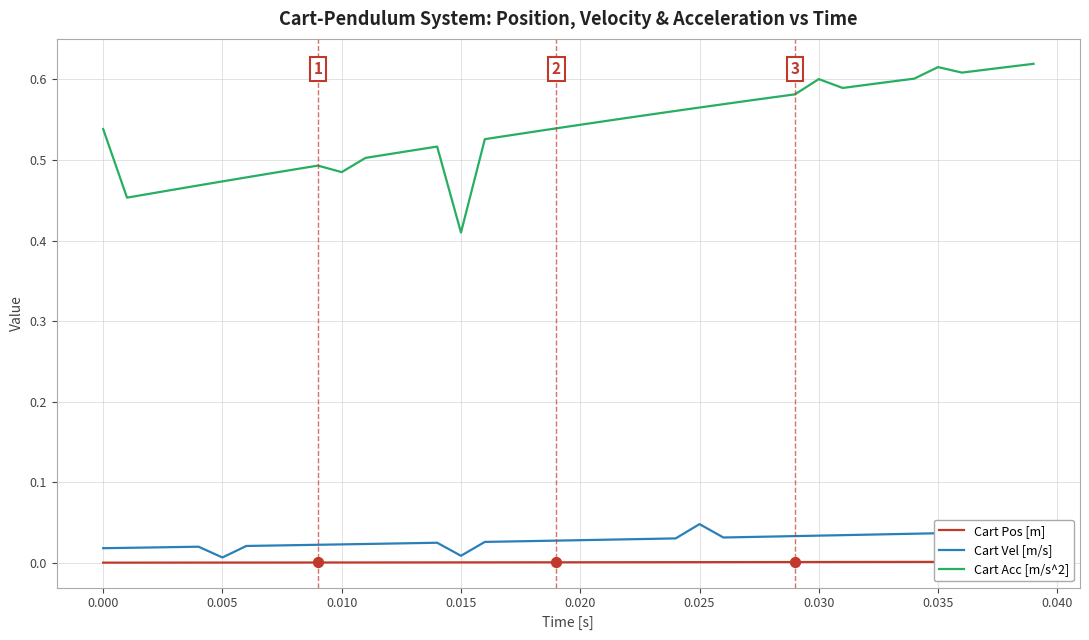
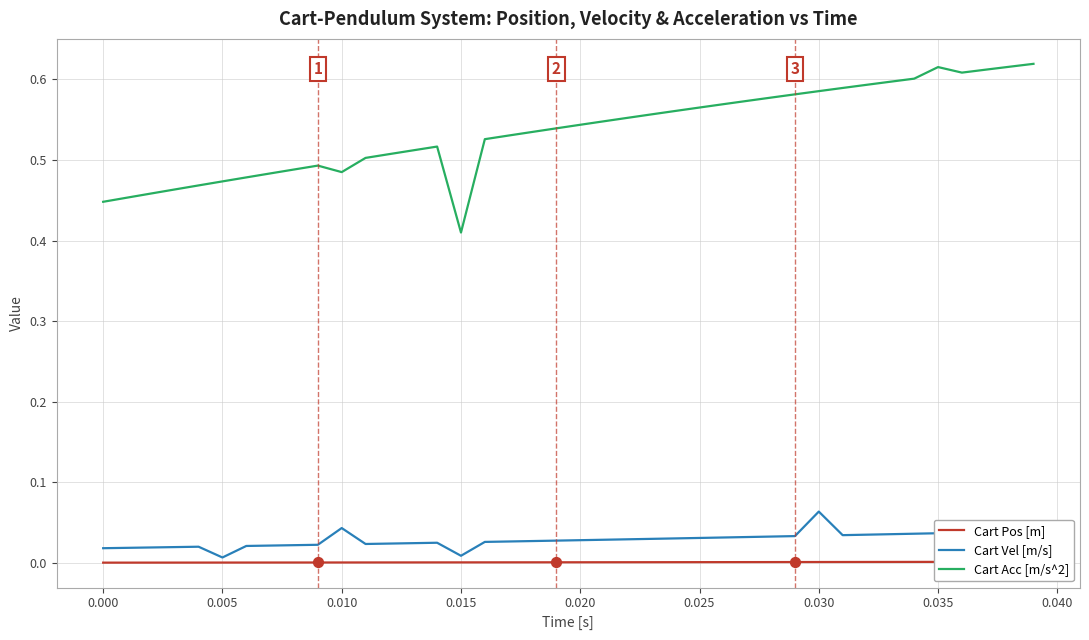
Cart Acc [m/s^2], 0.000: 0.54 -> 0.45
Cart Vel [m/s], 0.010: 0.02 -> 0.04
Cart Vel [m/s], 0.025: 0.05 -> 0.03
Cart Vel [m/s], 0.030: 0.03 -> 0.06
Cart Acc [m/s^2], 0.030: 0.60 -> 0.59
